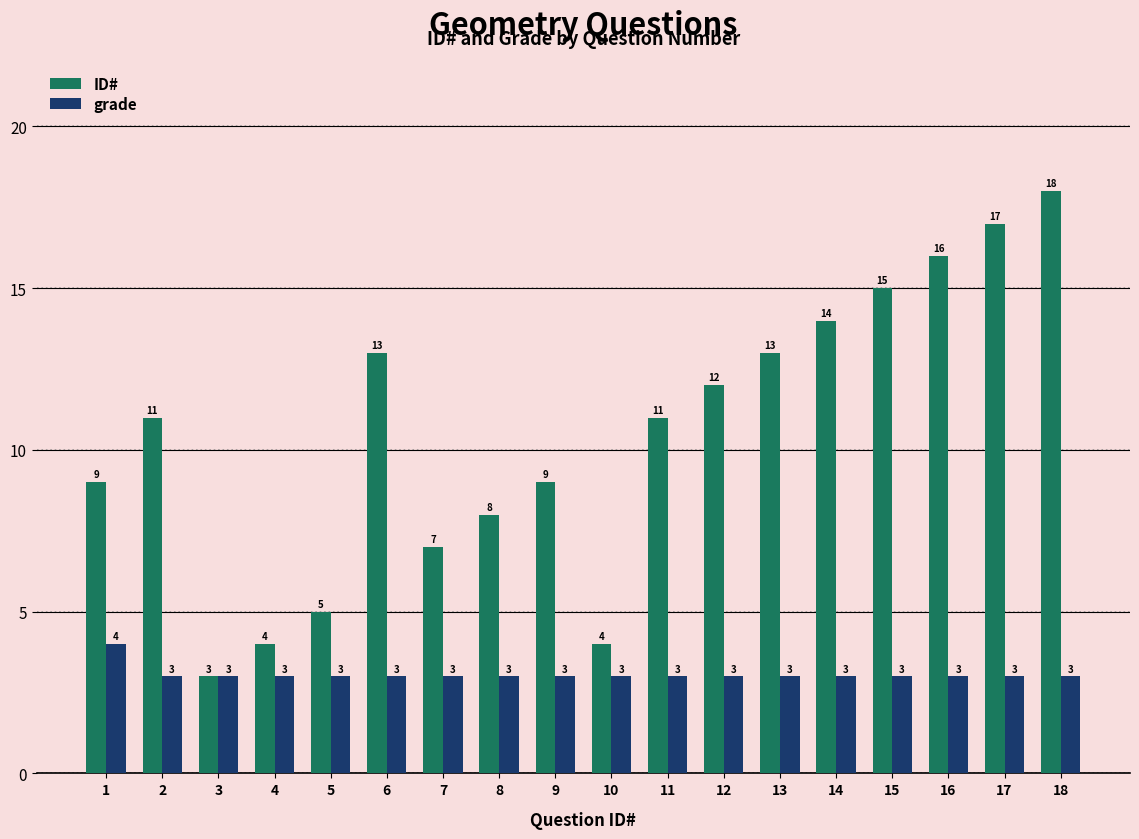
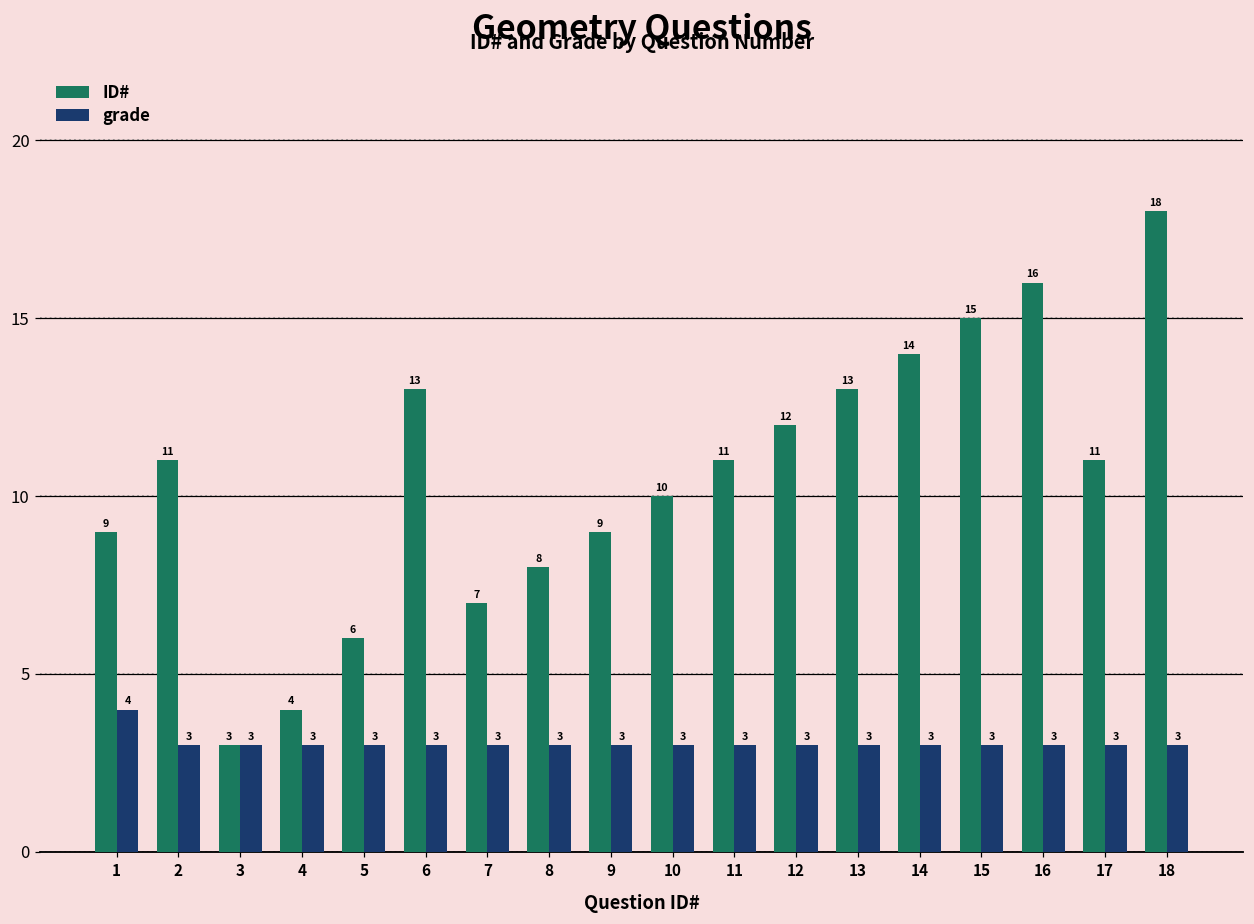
ID#, 5: 5 -> 6
ID#, 10: 4 -> 10
ID#, 17: 17 -> 11
